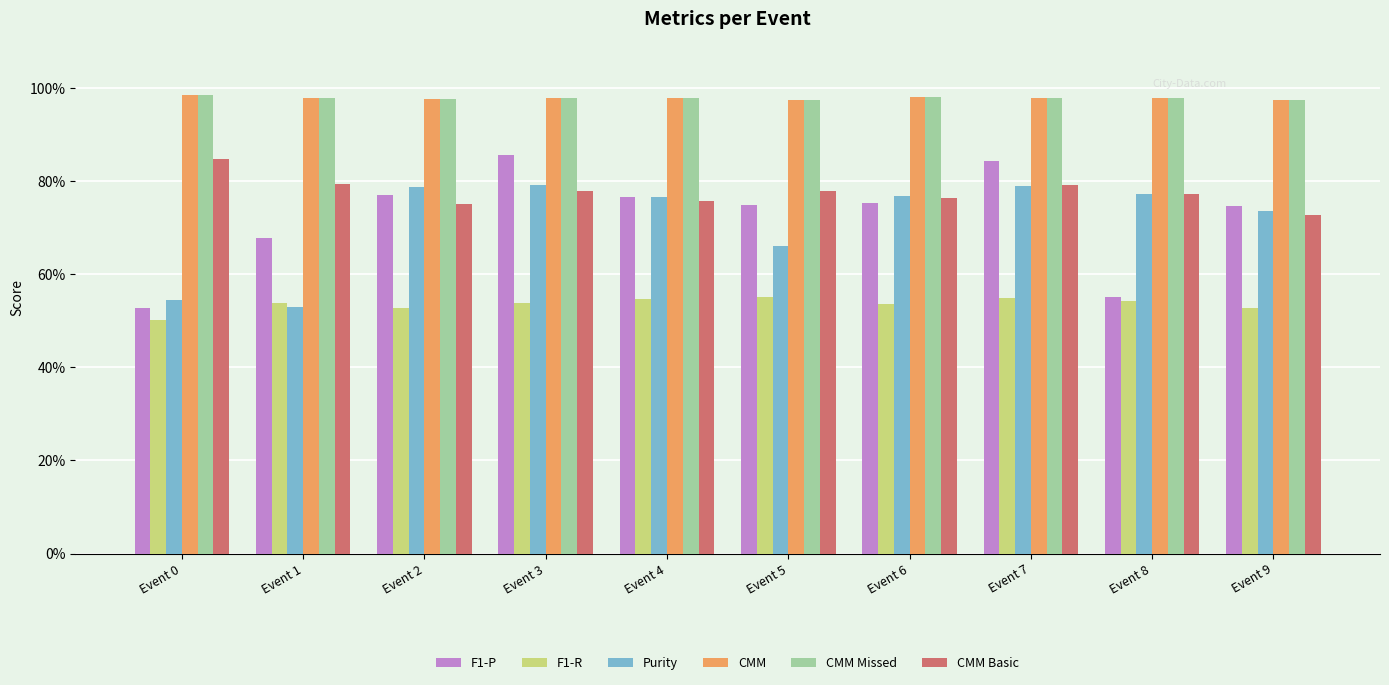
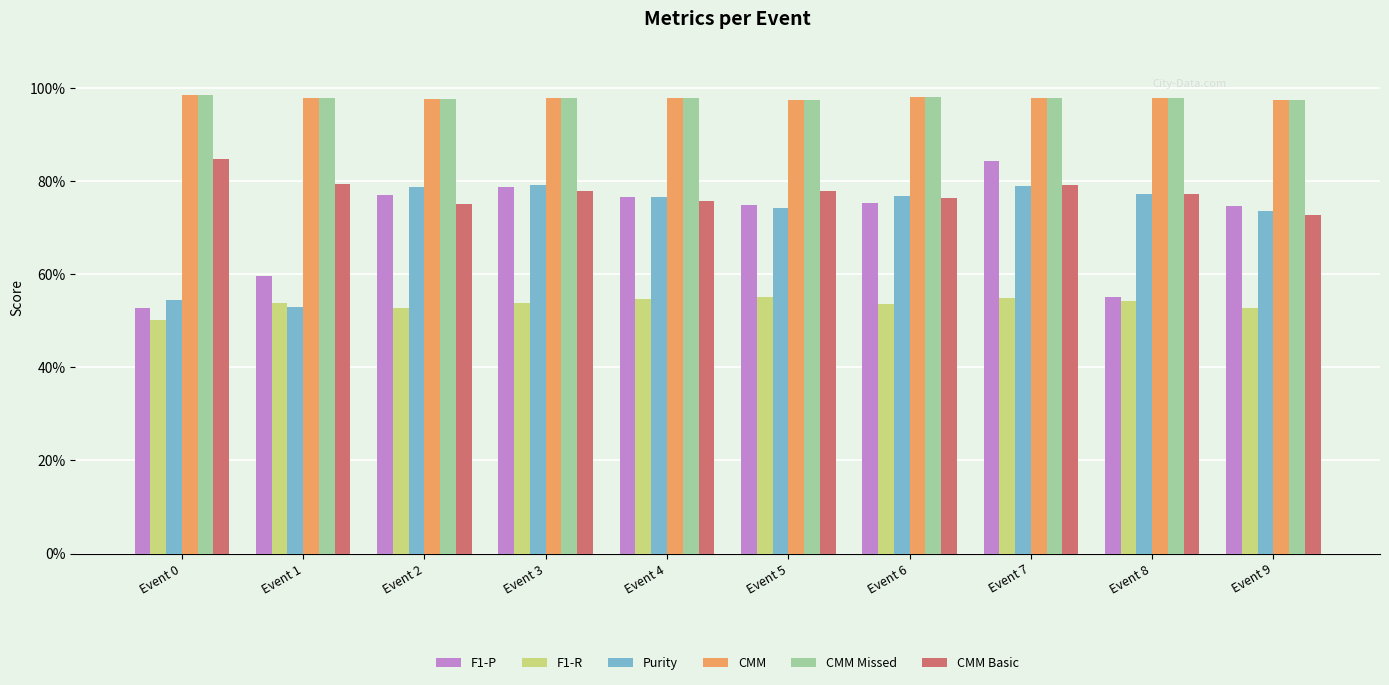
F1-P, Event 1: 68% -> 60%
F1-P, Event 3: 86% -> 79%
Purity, Event 5: 66% -> 74%
